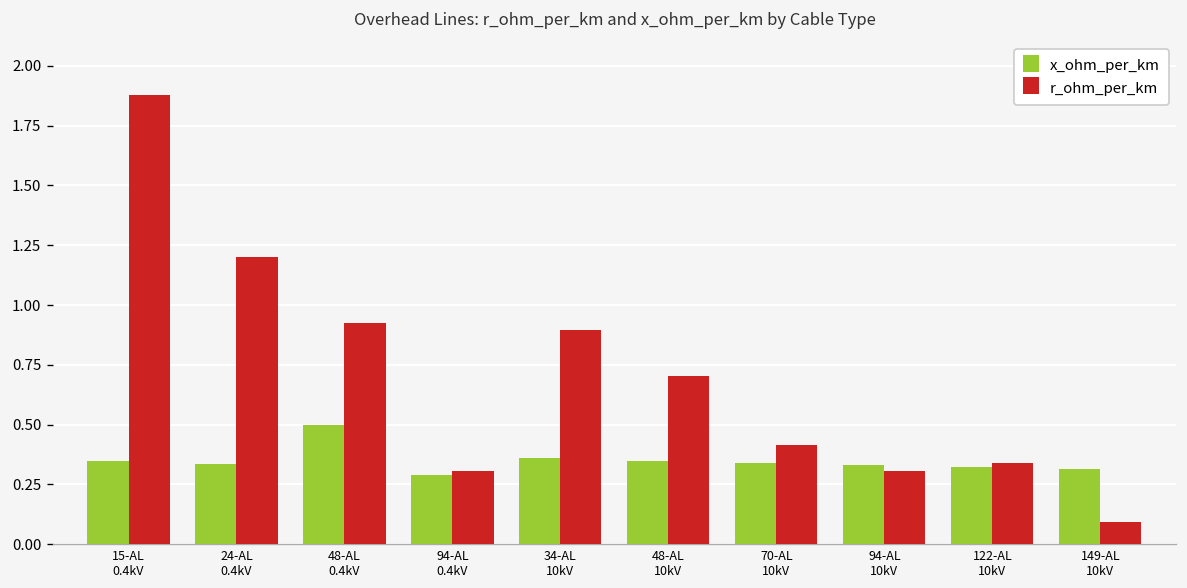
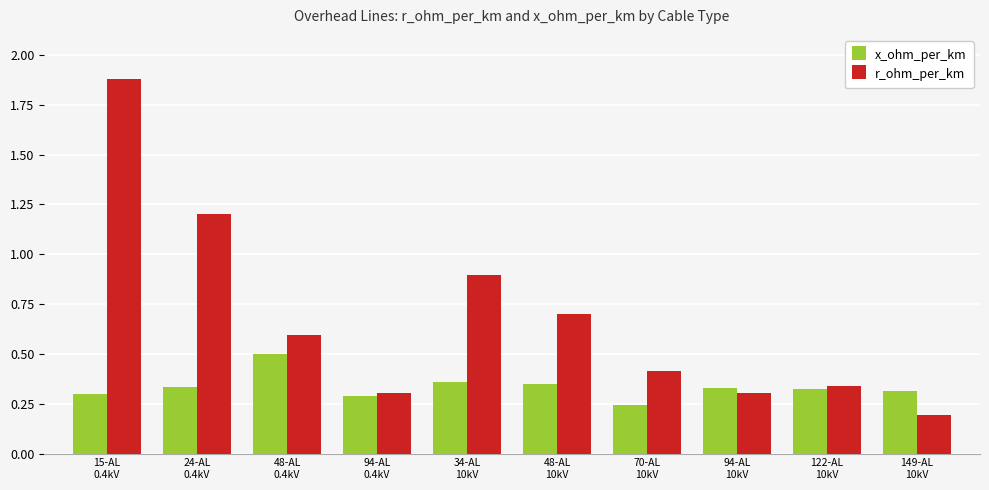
x_ohm_per_km, 15-AL 0.4kV: 0.35 -> 0.30
r_ohm_per_km, 48-AL 0.4kV: 0.92 -> 0.59
x_ohm_per_km, 70-AL 10kV: 0.34 -> 0.25
r_ohm_per_km, 149-AL 10kV: 0.09 -> 0.19
